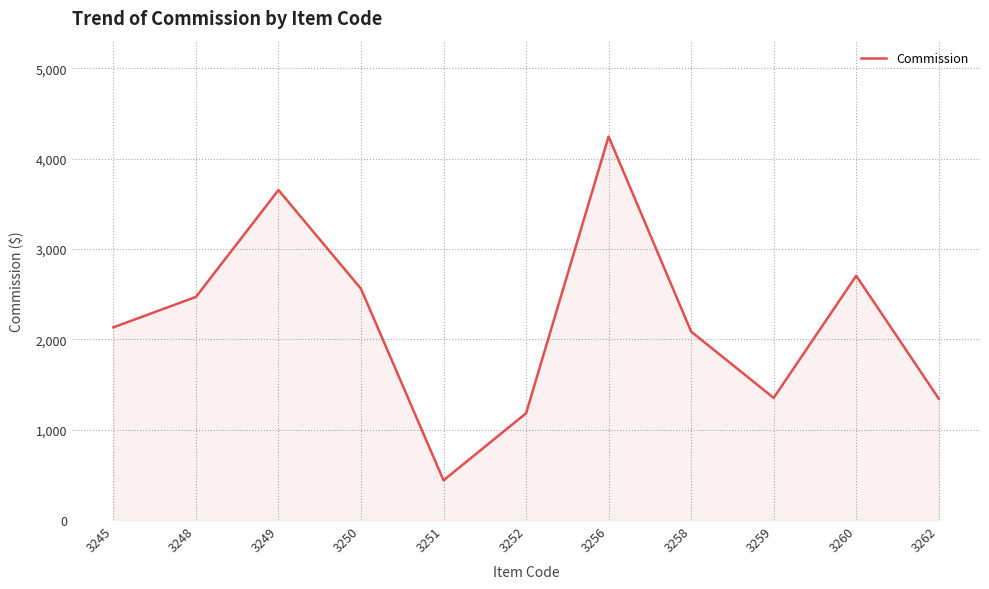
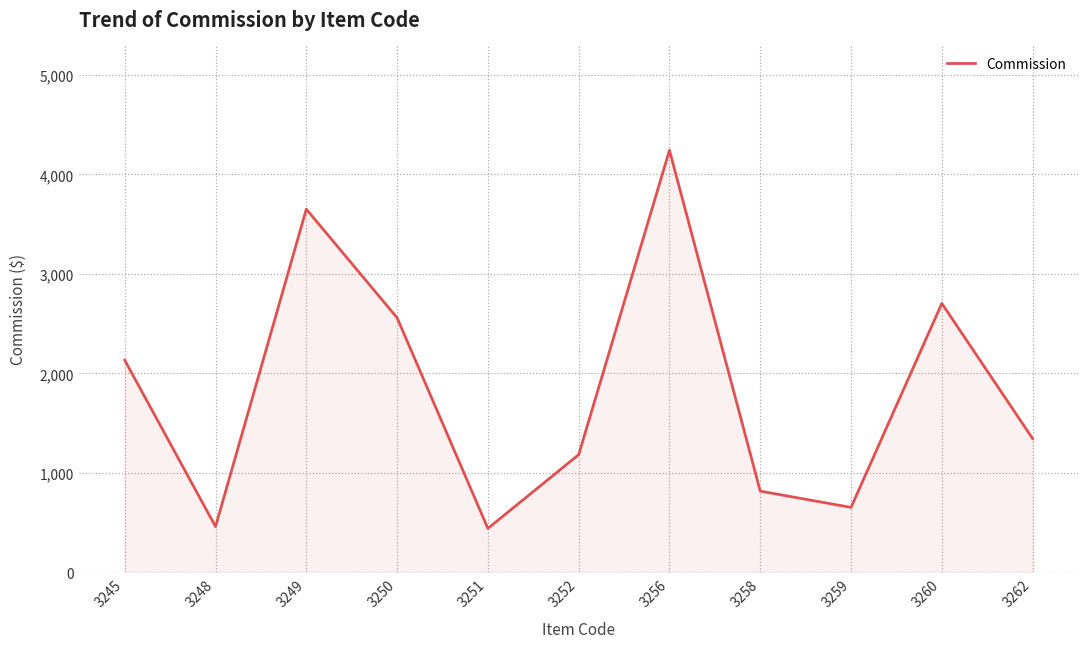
3248: 2,500 -> 500
3258: 2,100 -> 800
3259: 1,400 -> 700
